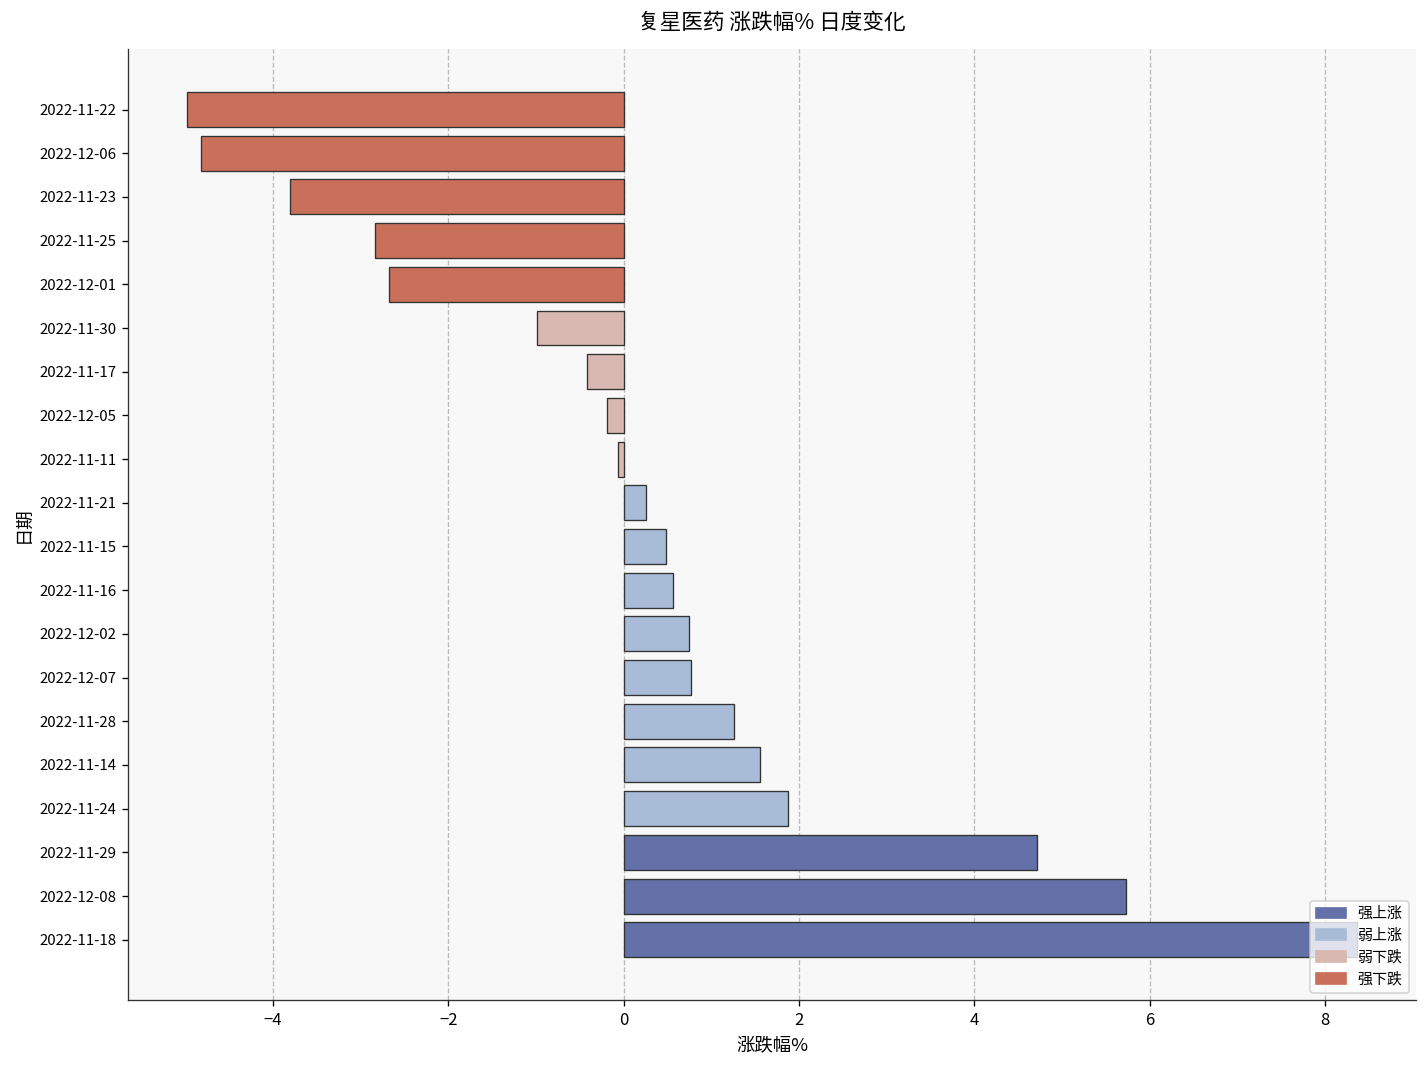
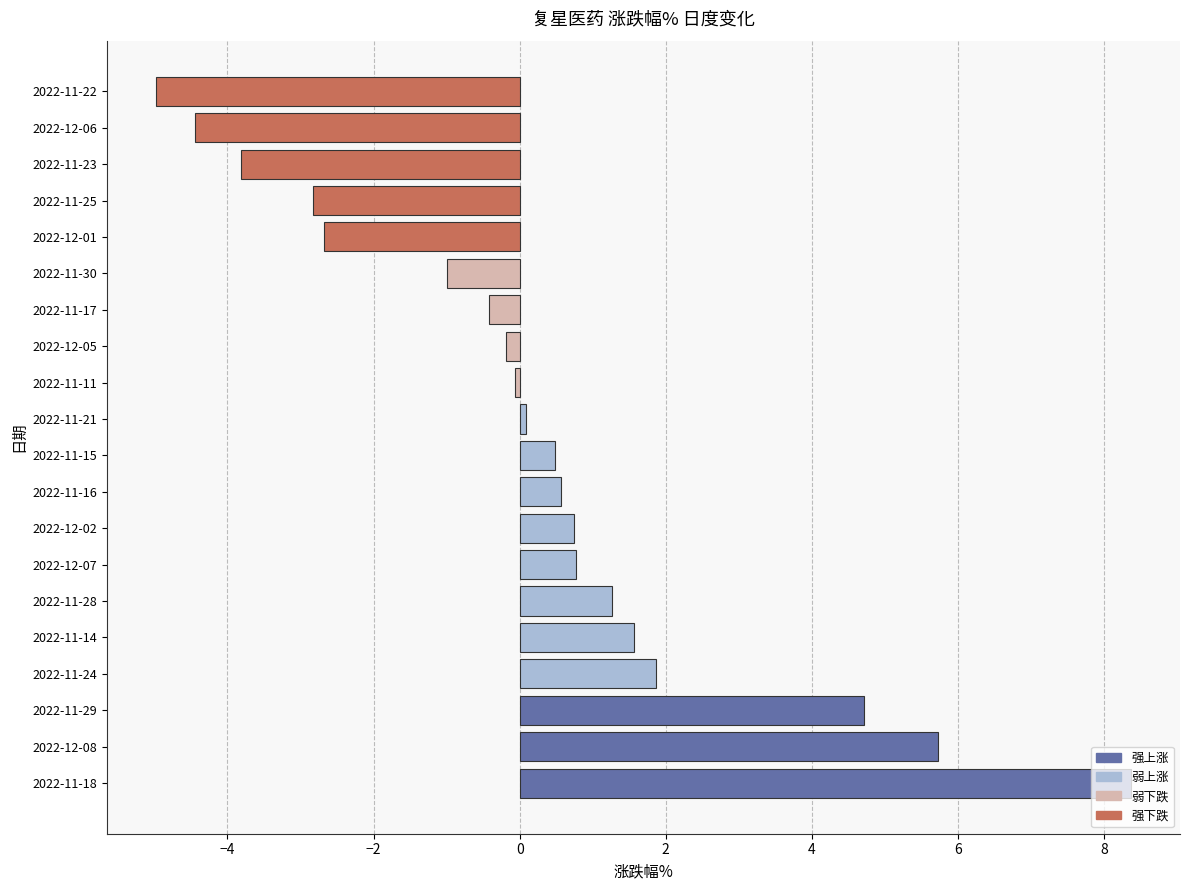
2022-12-06: -4.8 -> -4.5
2022-11-21: 0.3 -> 0.1
